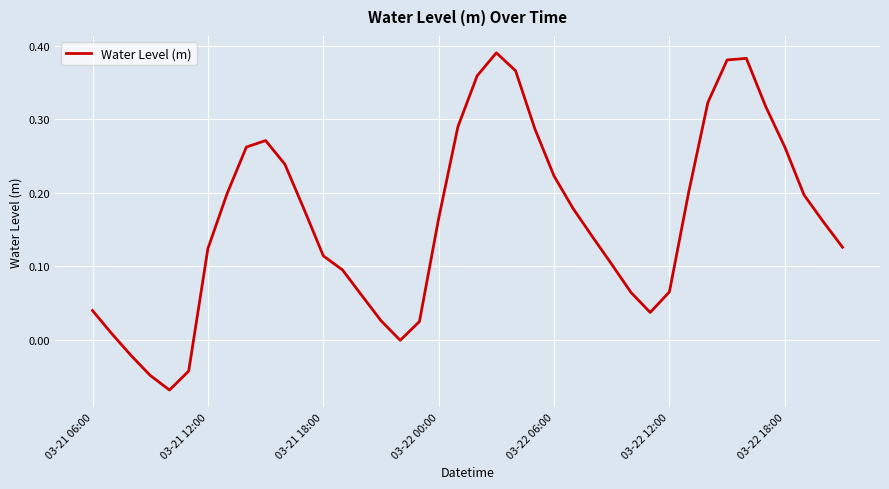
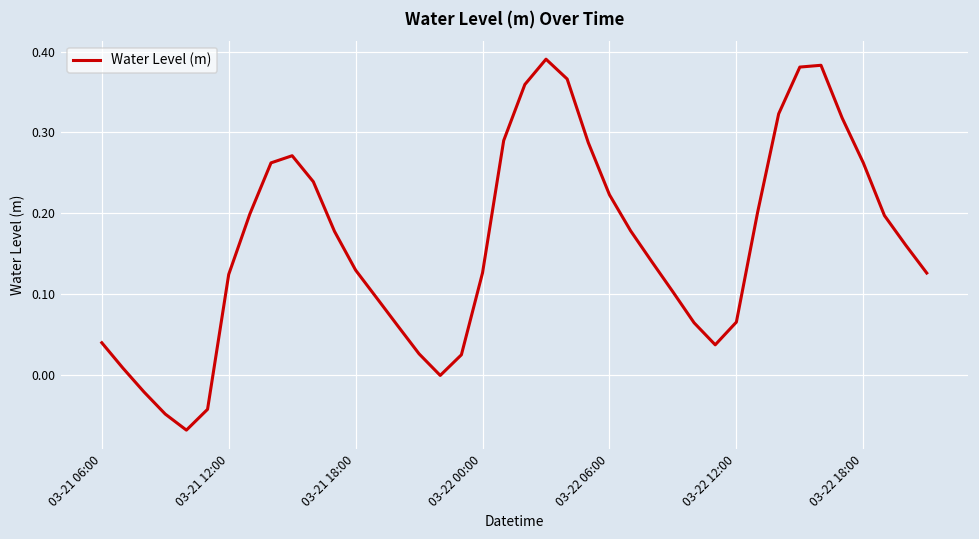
03-21 18:00: 0.11 -> 0.13
03-22 00:00: 0.17 -> 0.13
